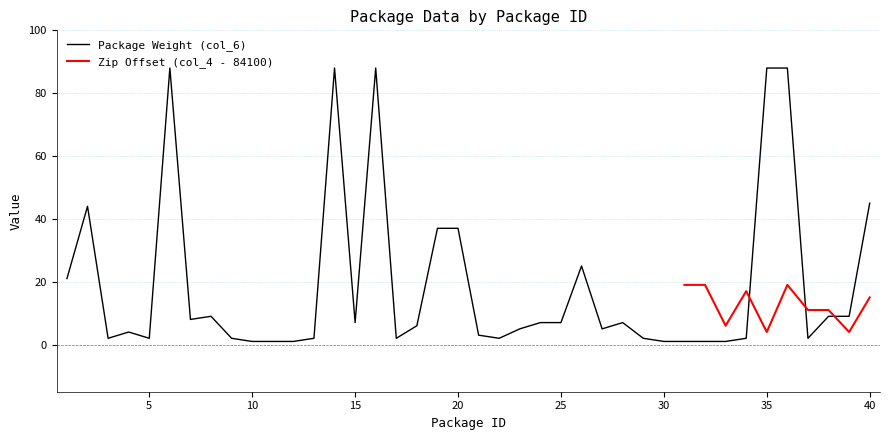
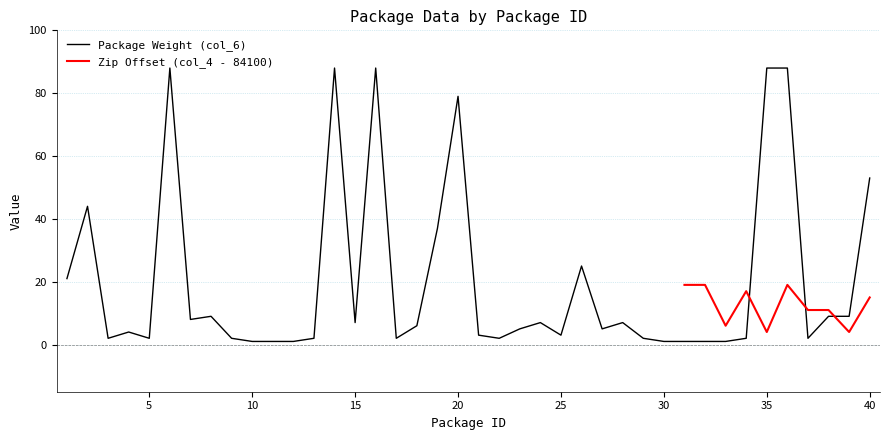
Package Weight (col_6), 20: 37 -> 79
Package Weight (col_6), 25: 7 -> 3
Package Weight (col_6), 40: 45 -> 53
